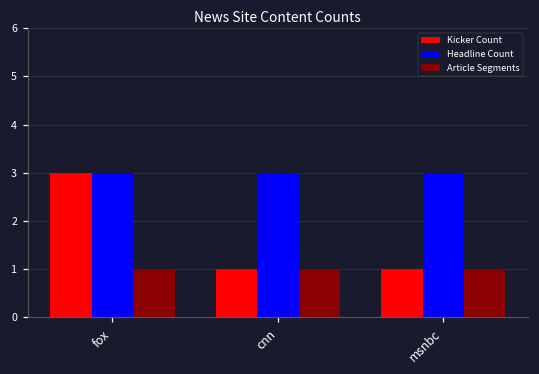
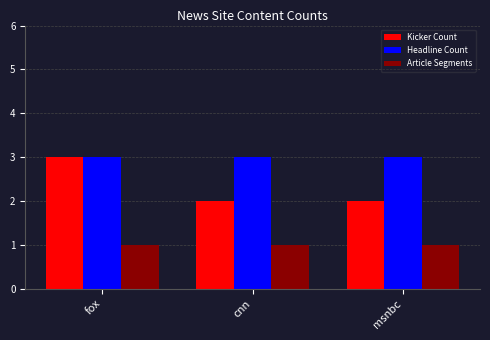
Kicker Count, cnn: 1 -> 2
Kicker Count, msnbc: 1 -> 2
